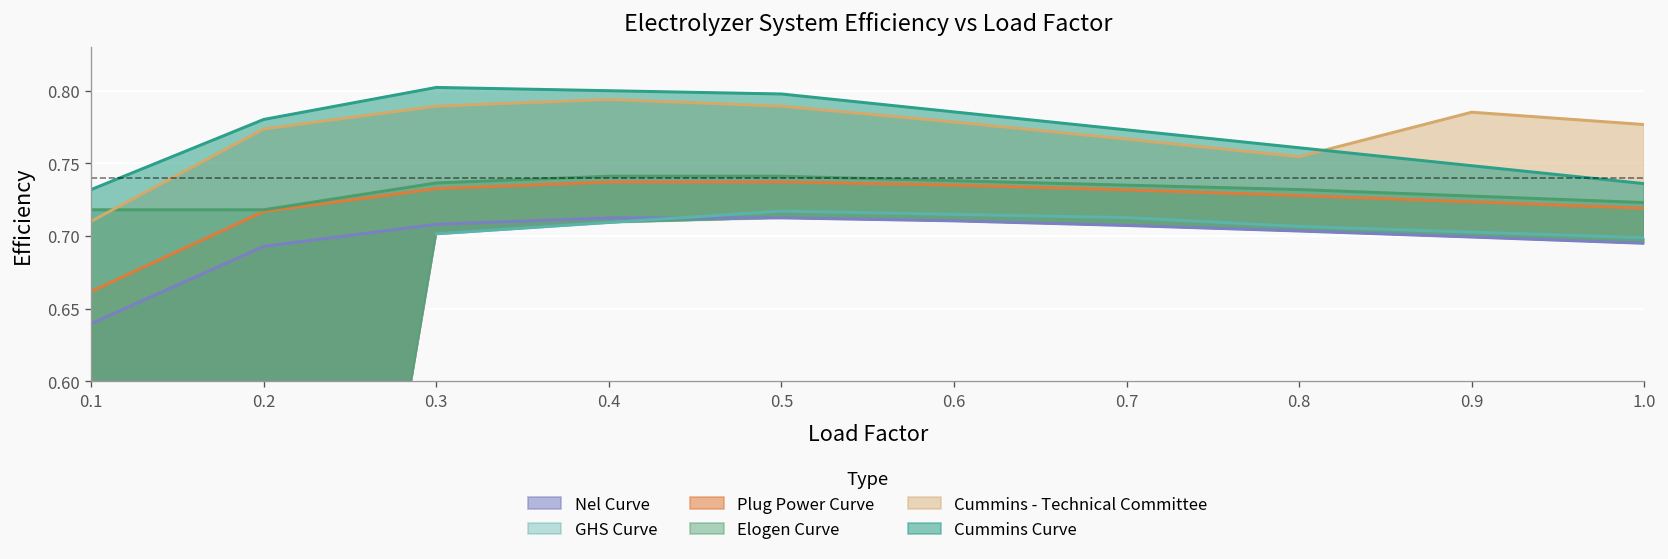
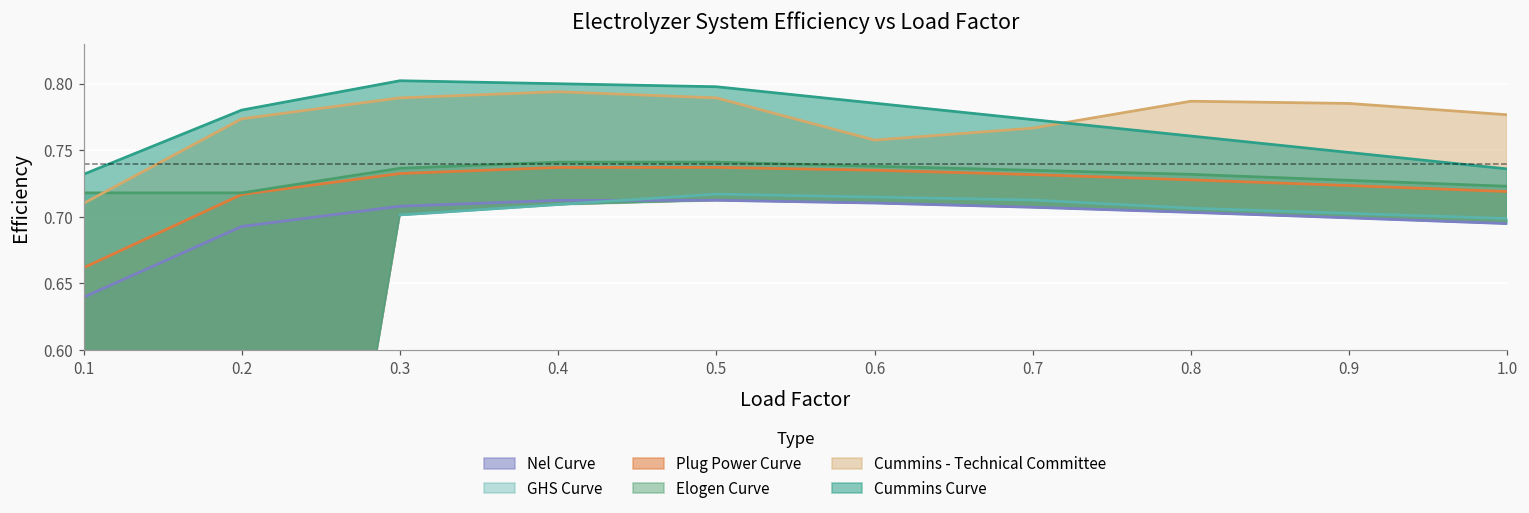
Cummins - Technical Committee, 0.6: 0.778 -> 0.758
Cummins - Technical Committee, 0.8: 0.755 -> 0.787
